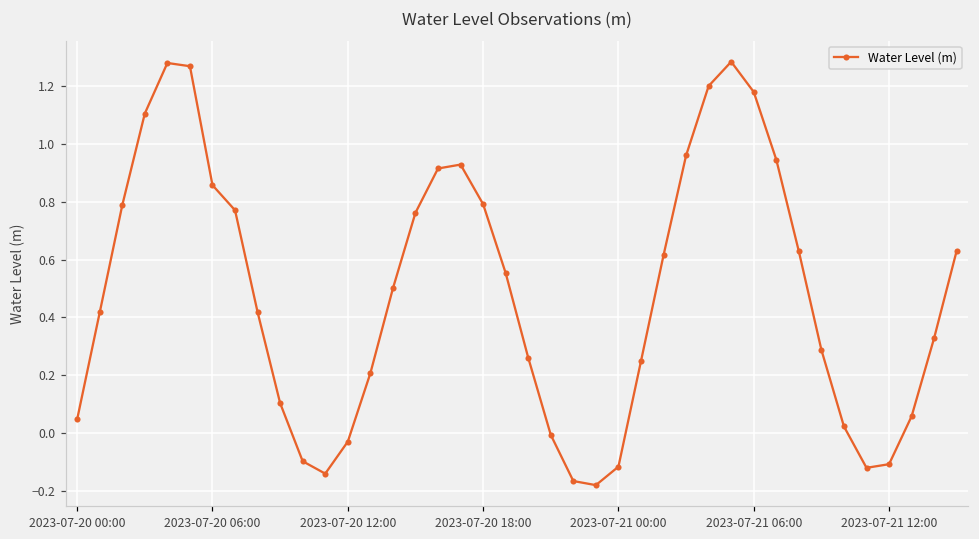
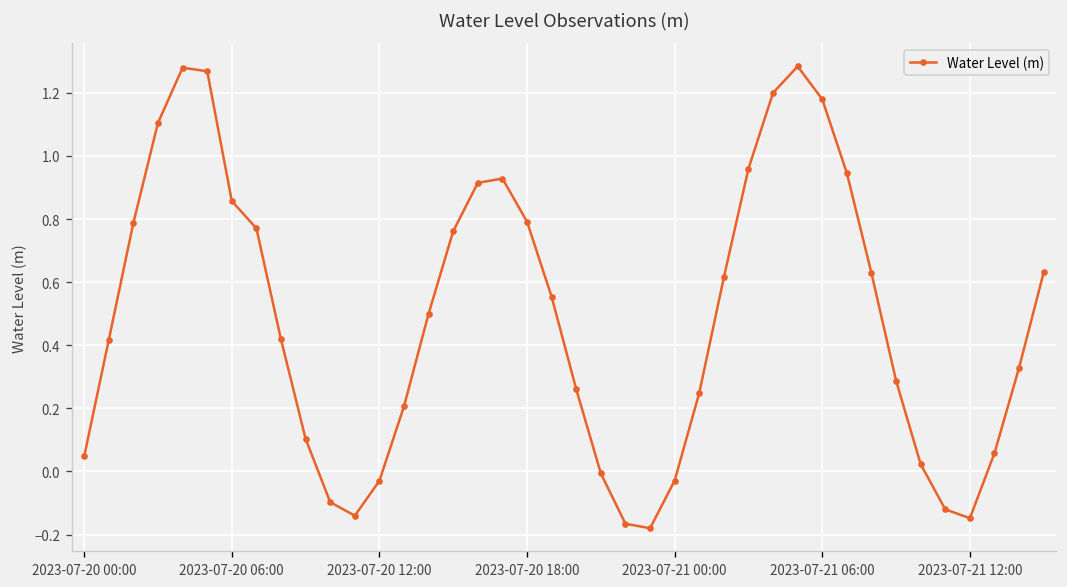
2023-07-21 00:00: -0.12 -> -0.03
2023-07-21 12:00: -0.11 -> -0.15
